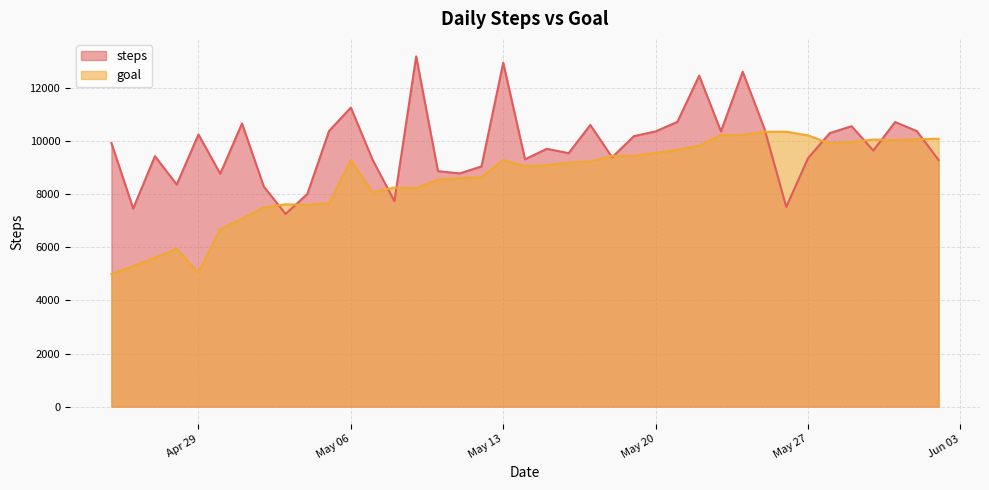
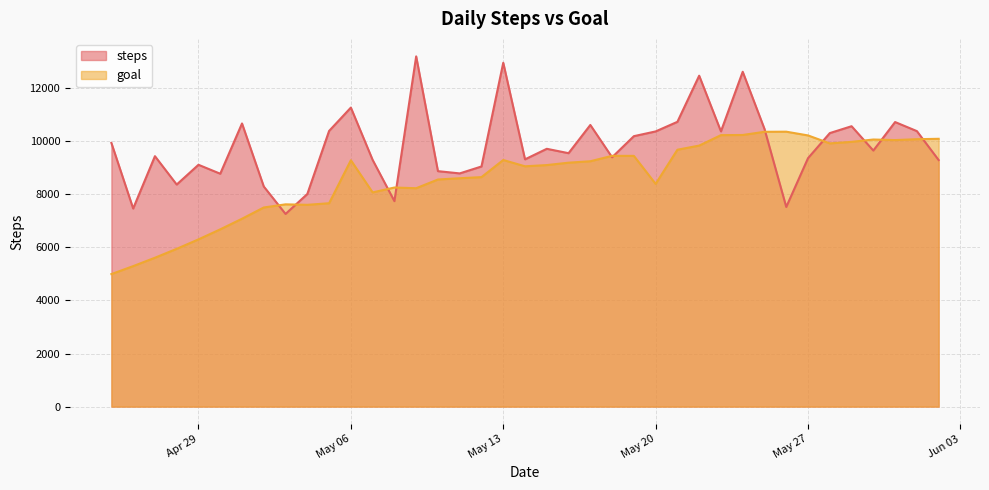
steps, Apr 29: 10300 -> 9100
goal, Apr 29: 5000 -> 6300
goal, May 20: 9600 -> 8400
